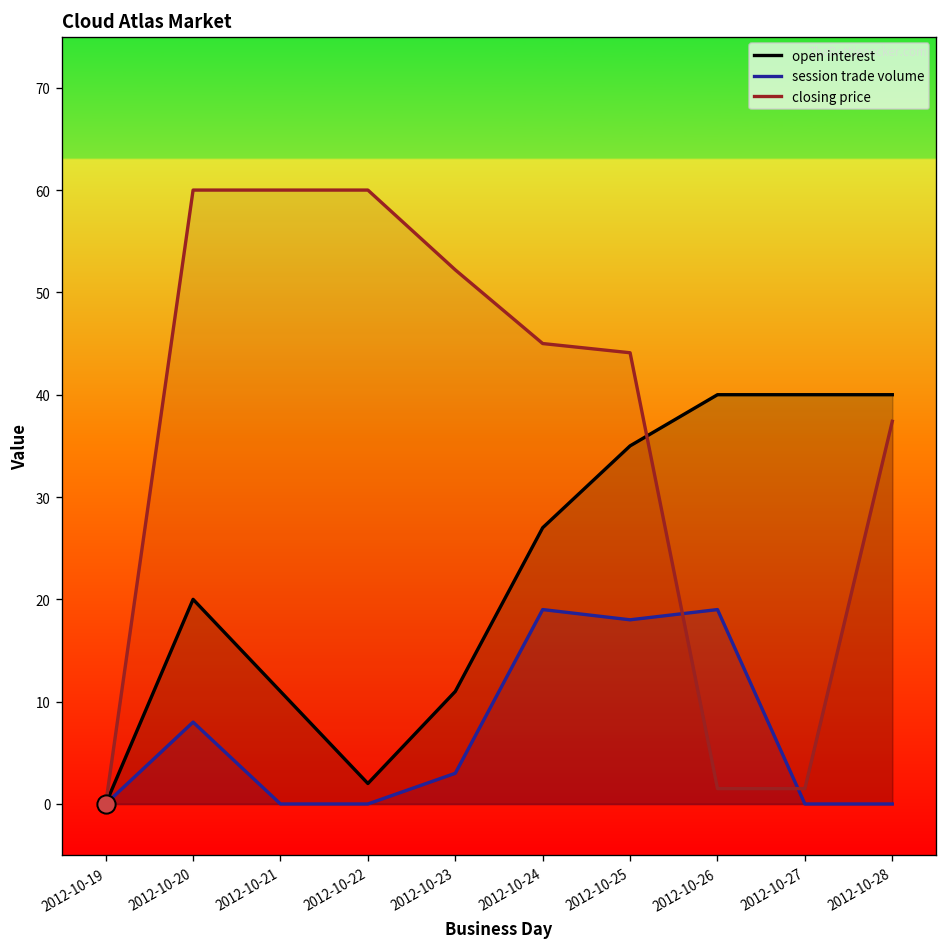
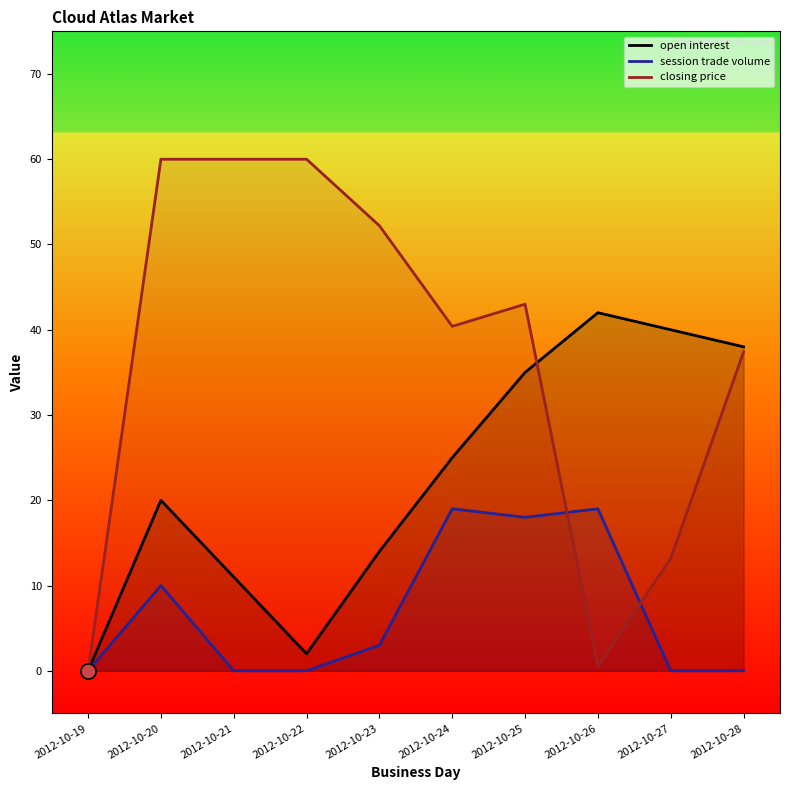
session trade volume, 2012-10-20: 8 -> 10
open interest, 2012-10-23: 11 -> 14
open interest, 2012-10-24: 27 -> 25
closing price, 2012-10-24: 45 -> 40
closing price, 2012-10-25: 44 -> 43
open interest, 2012-10-26: 40 -> 42
closing price, 2012-10-26: 2 -> 1
closing price, 2012-10-27: 2 -> 13
open interest, 2012-10-28: 40 -> 38
